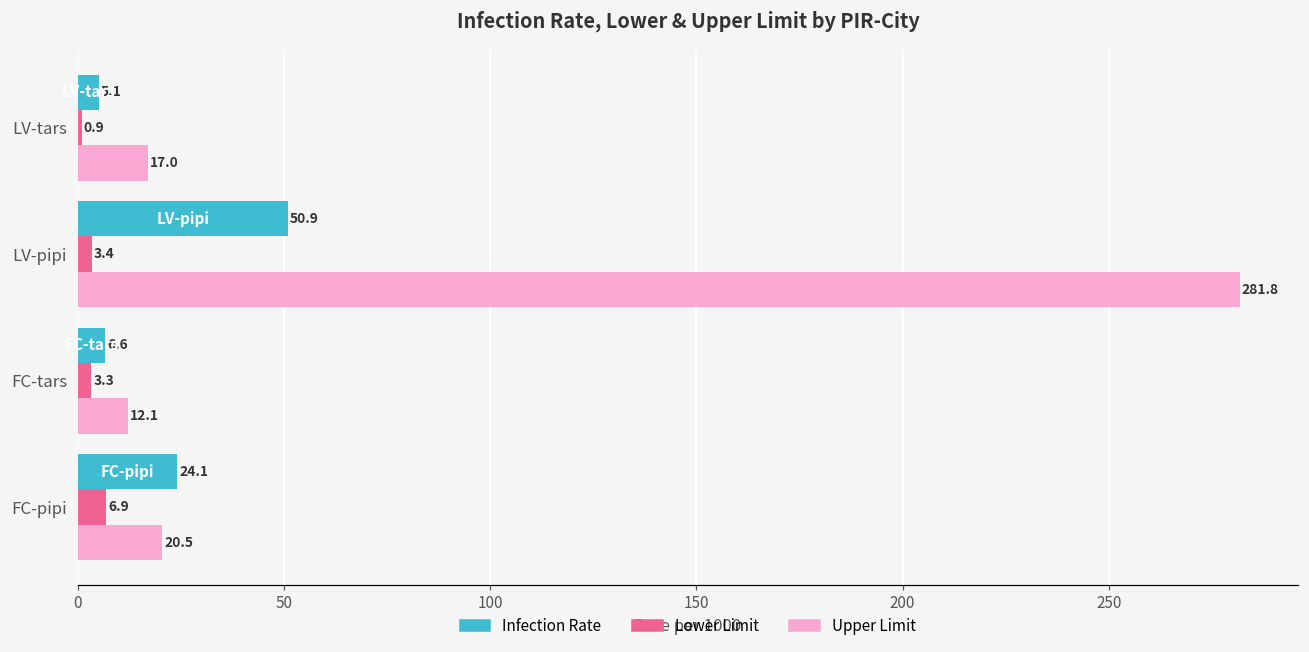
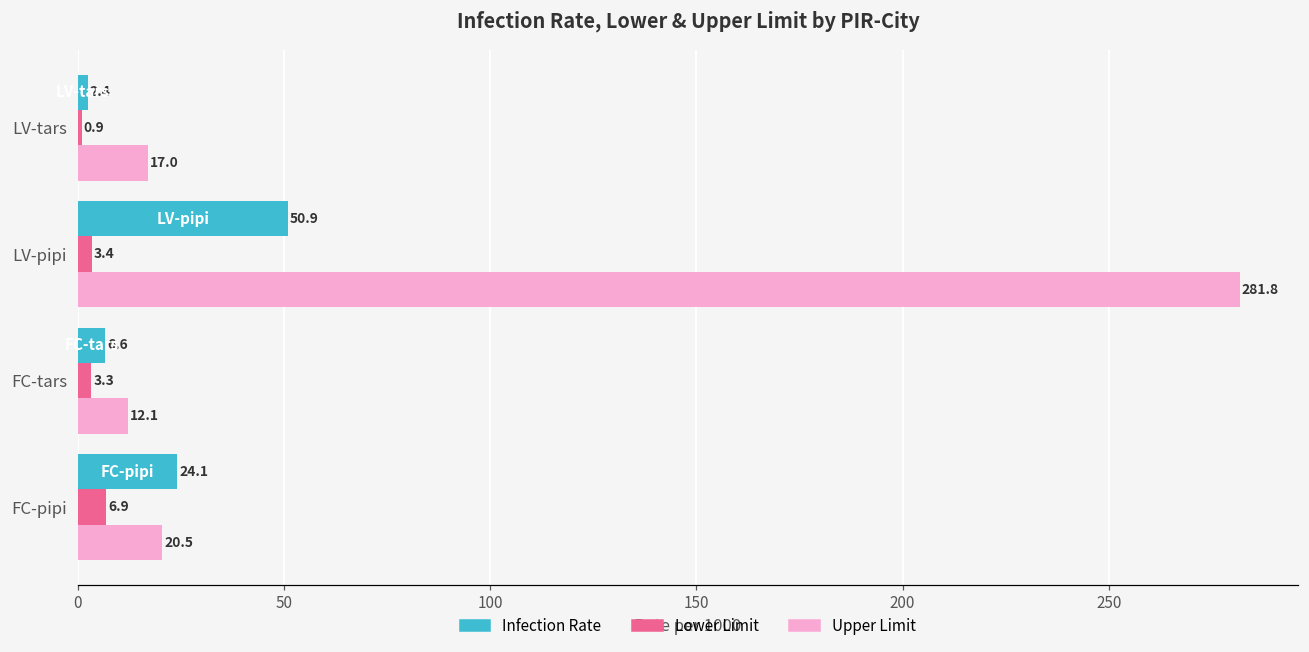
Infection Rate, LV-tars: 5.1 -> 2.4
